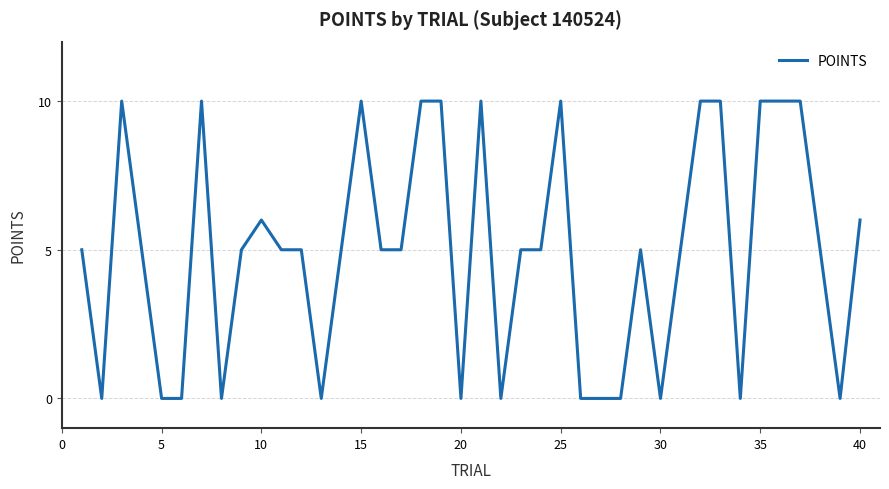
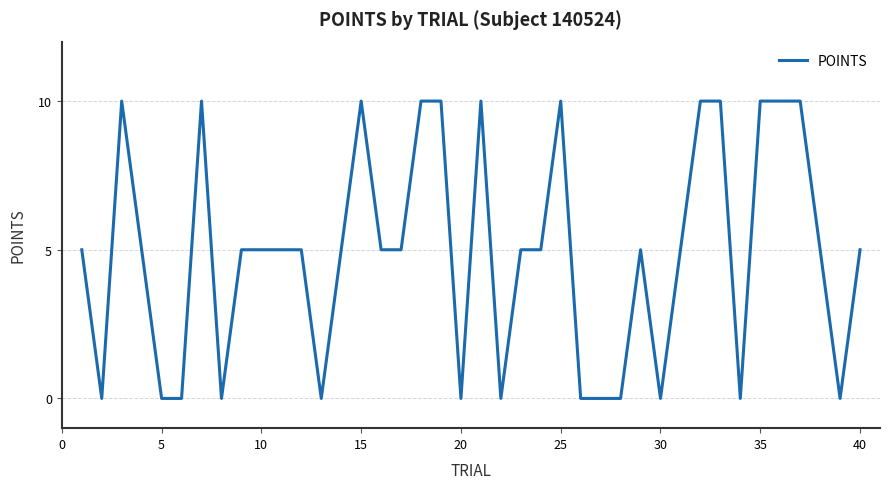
10: 6 -> 5
40: 6 -> 5
